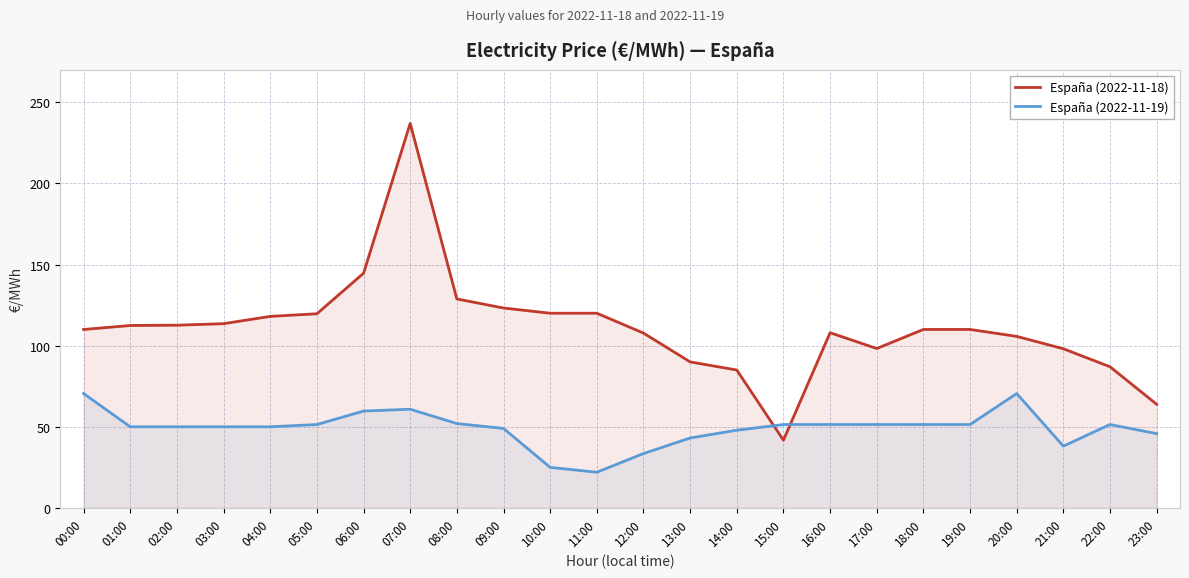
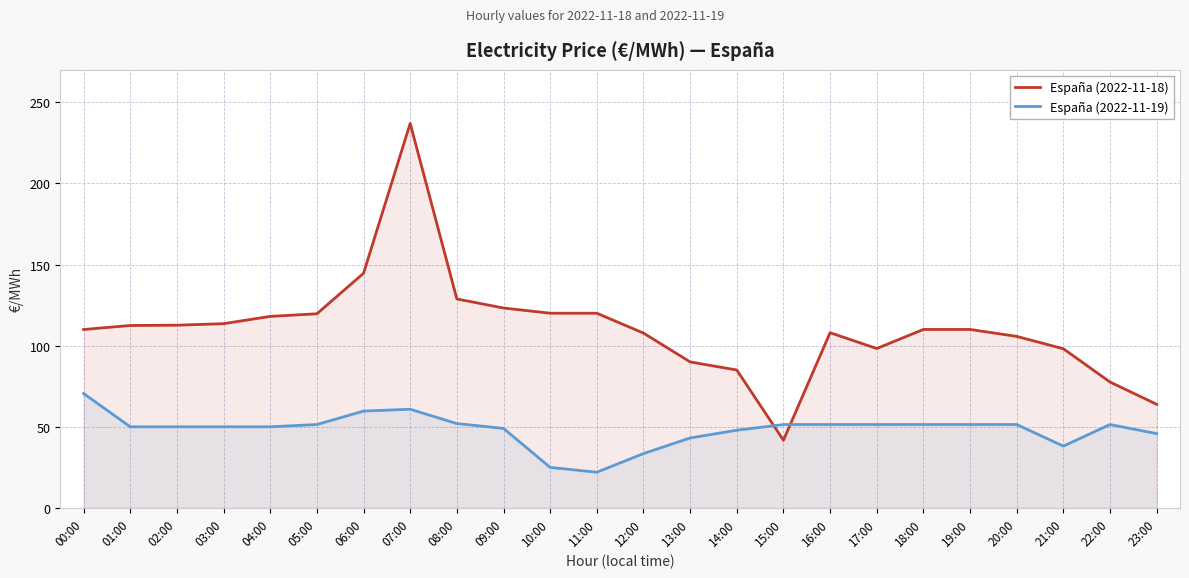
España (2022-11-19), 20:00: 71 -> 51
España (2022-11-18), 22:00: 87 -> 78
